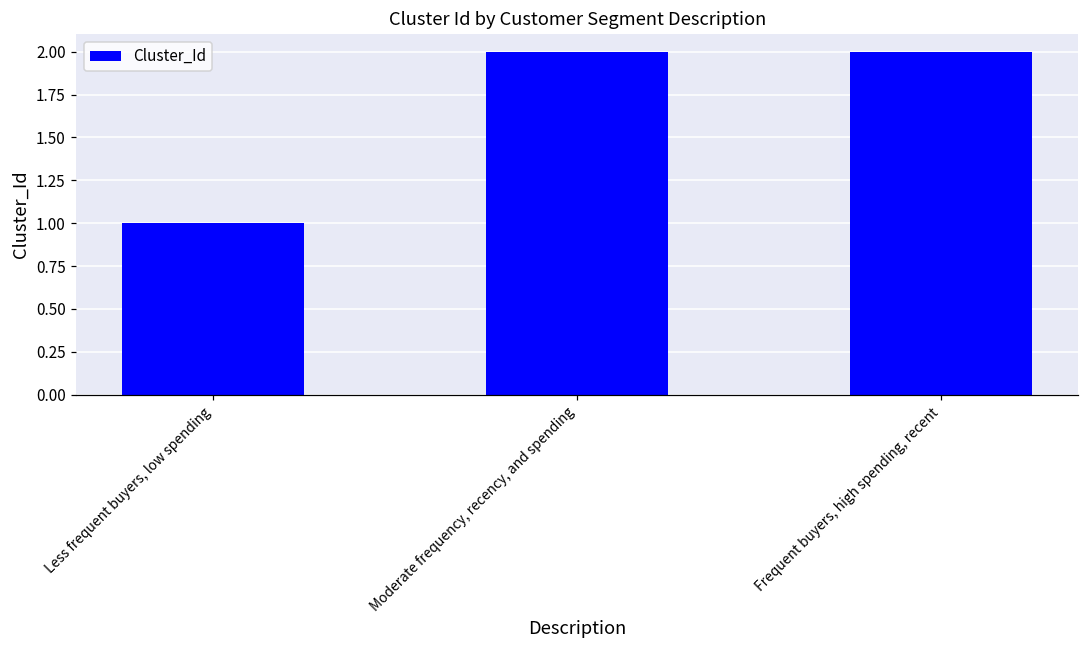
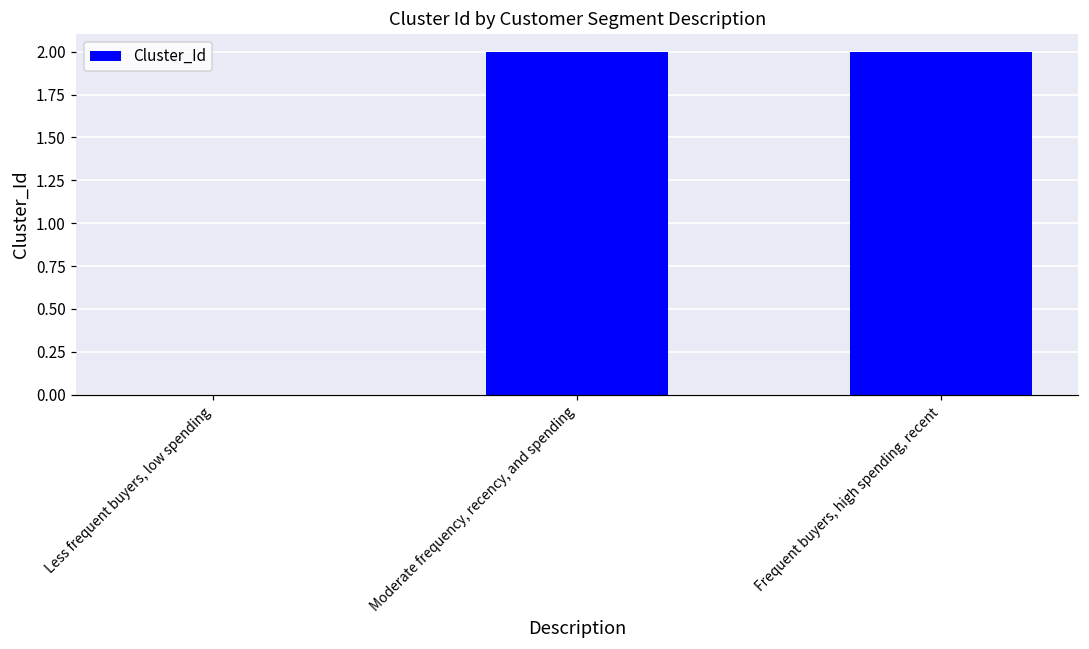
Less frequent buyers, low spending: 1 -> 0
